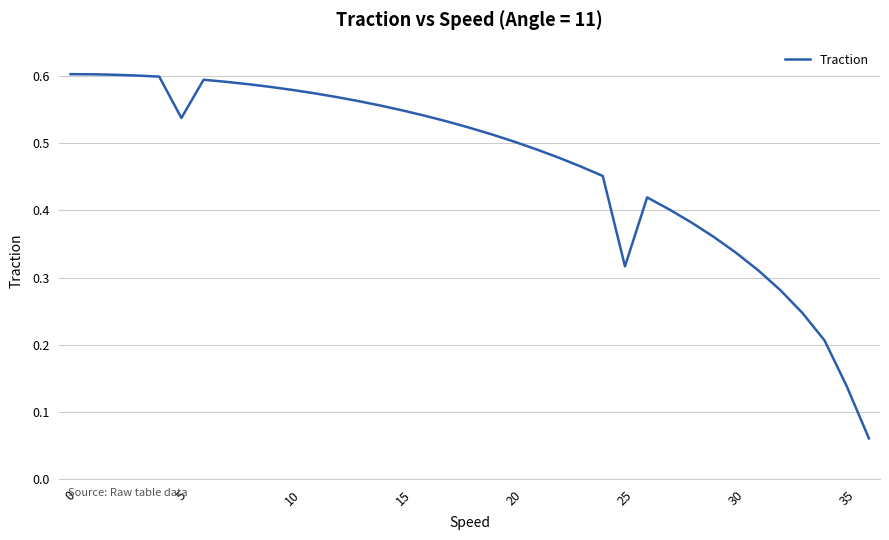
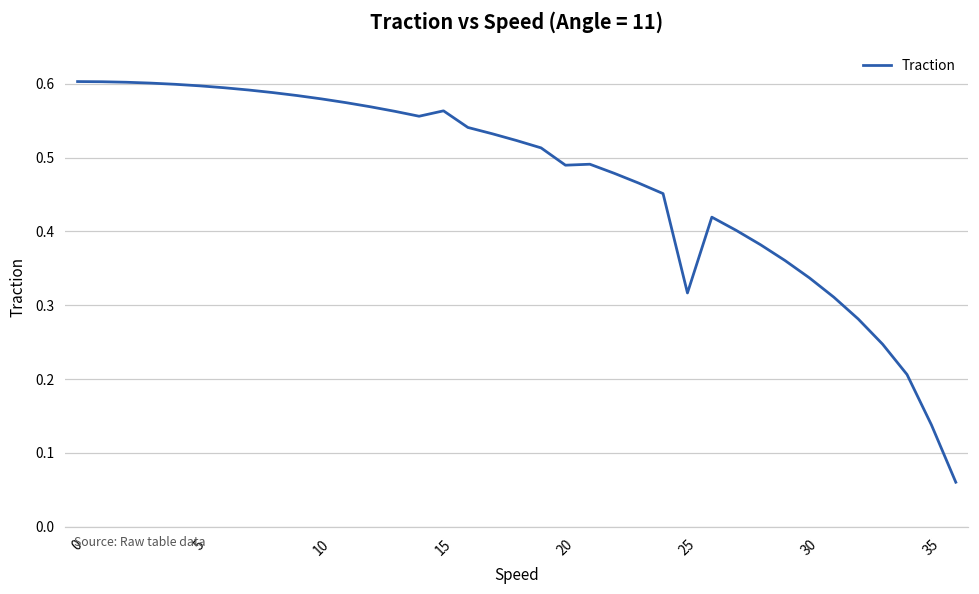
5: 0.54 -> 0.60
15: 0.55 -> 0.56
20: 0.50 -> 0.49
